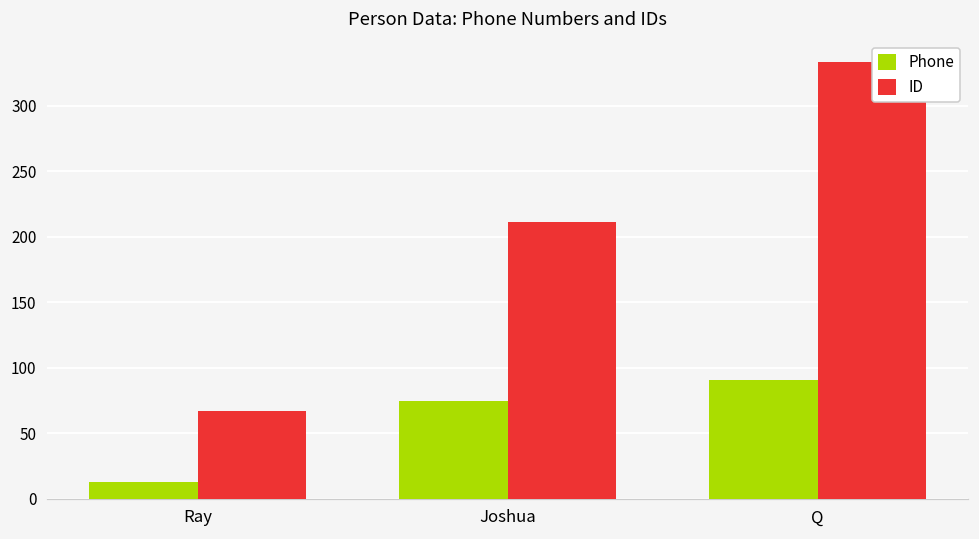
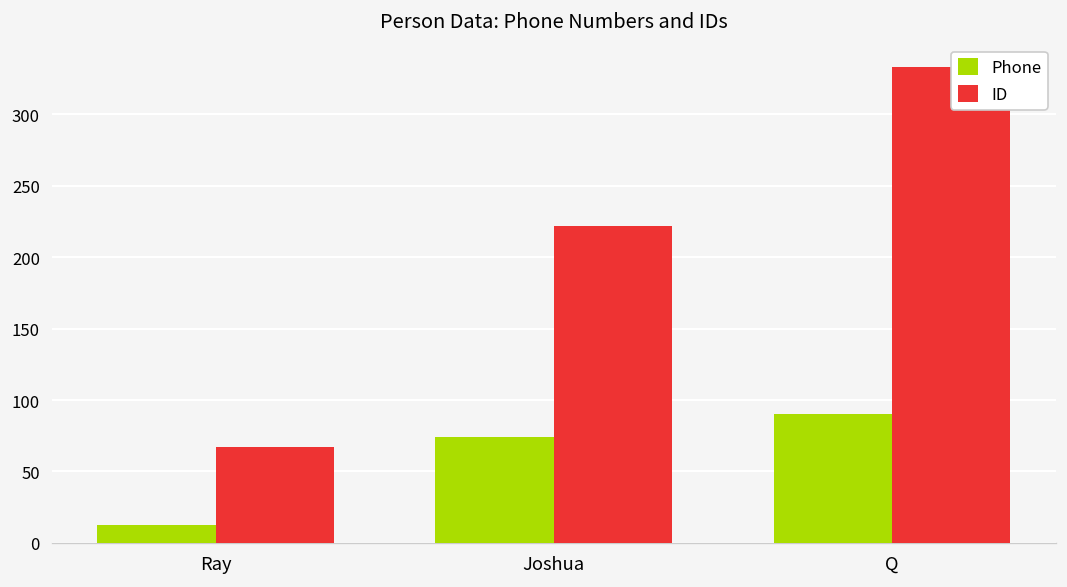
ID, Joshua: 211 -> 222
